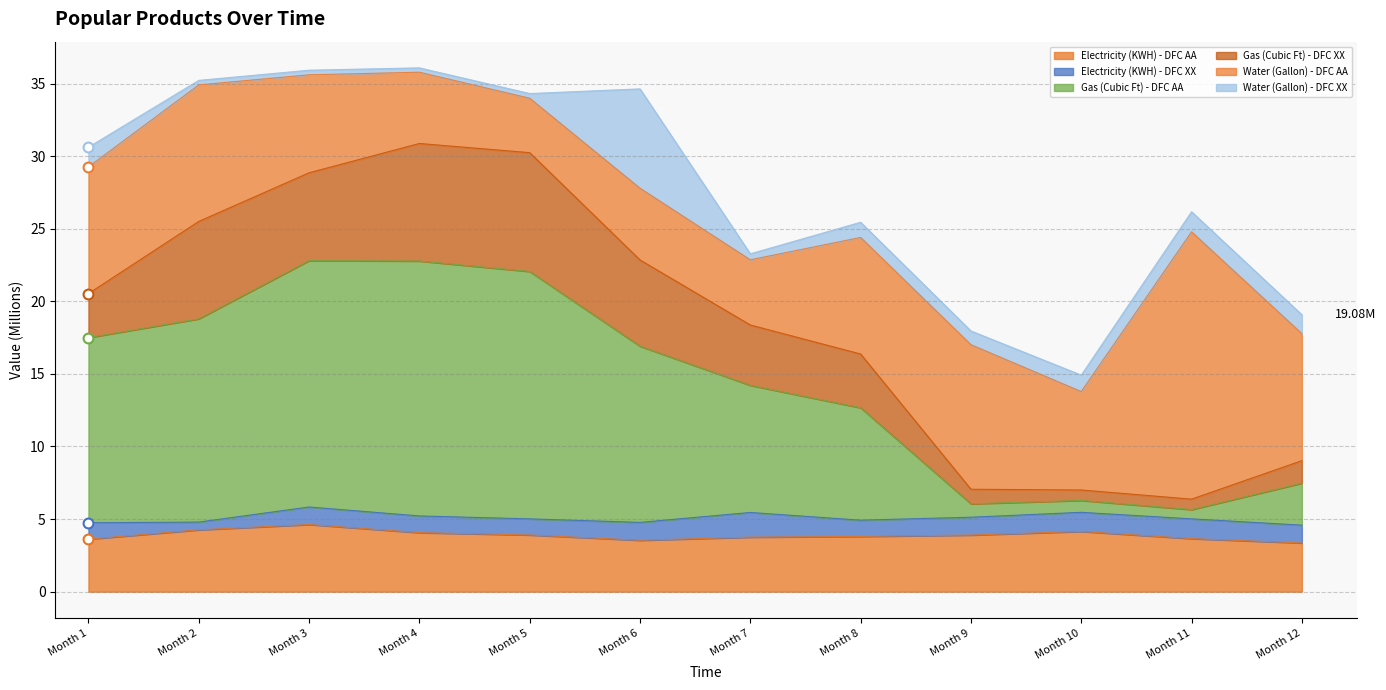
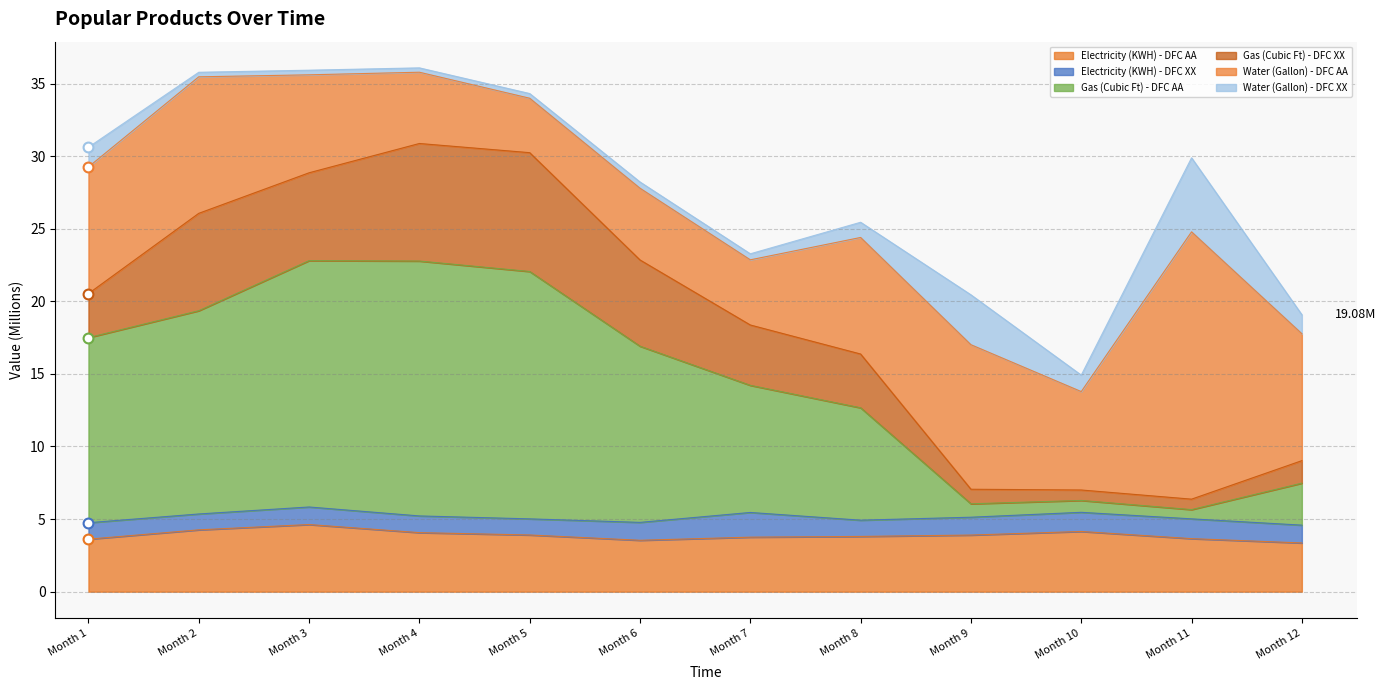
Electricity (KWH) - DFC XX, Month 2: 0.5 -> 1.1
Water (Gallon) - DFC XX, Month 6: 6.8 -> 0.4
Water (Gallon) - DFC XX, Month 9: 0.9 -> 3.4
Water (Gallon) - DFC XX, Month 11: 1.4 -> 5.1
